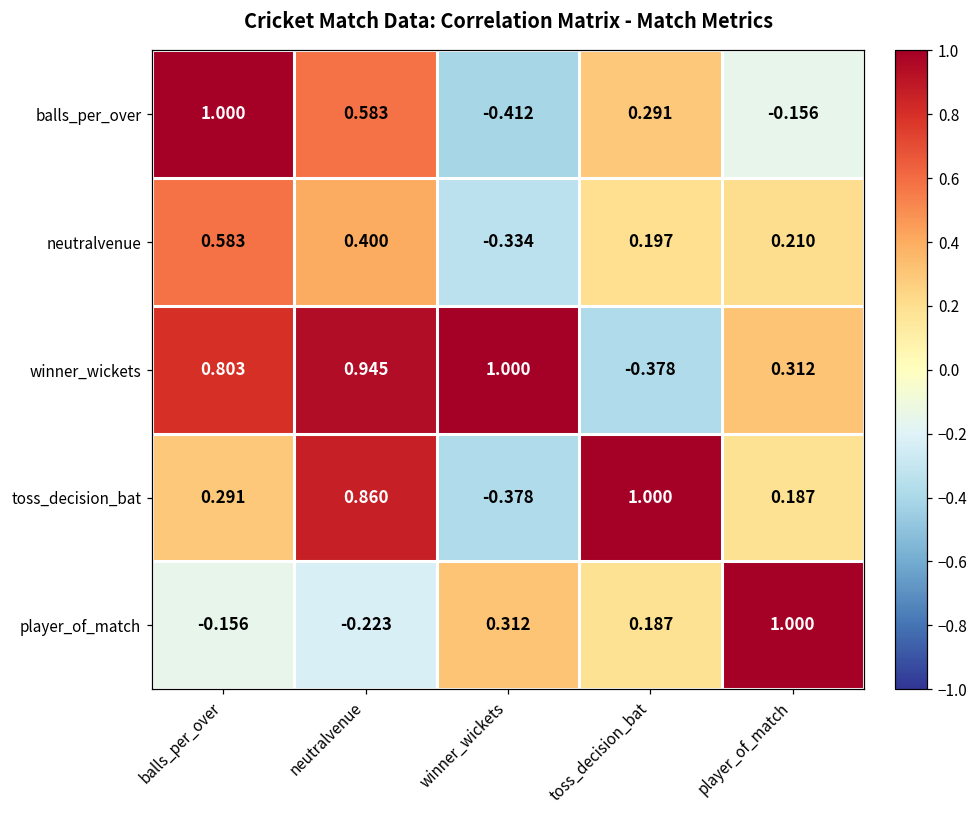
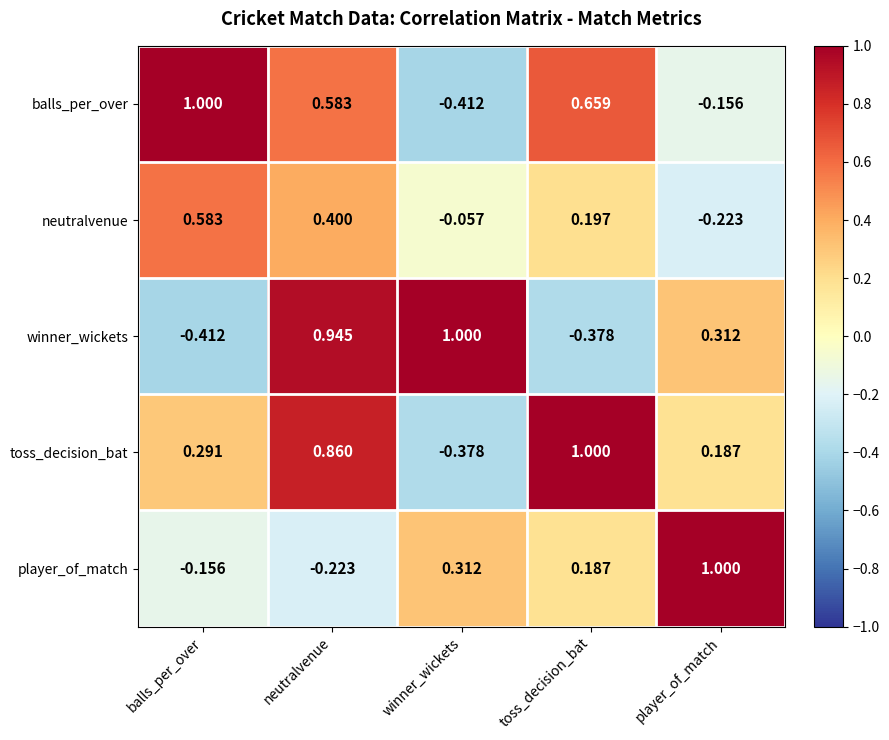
balls_per_over, toss_decision_bat: 0.291 -> 0.659
neutralvenue, winner_wickets: -0.334 -> -0.057
neutralvenue, player_of_match: 0.210 -> -0.223
winner_wickets, balls_per_over: 0.803 -> -0.412
